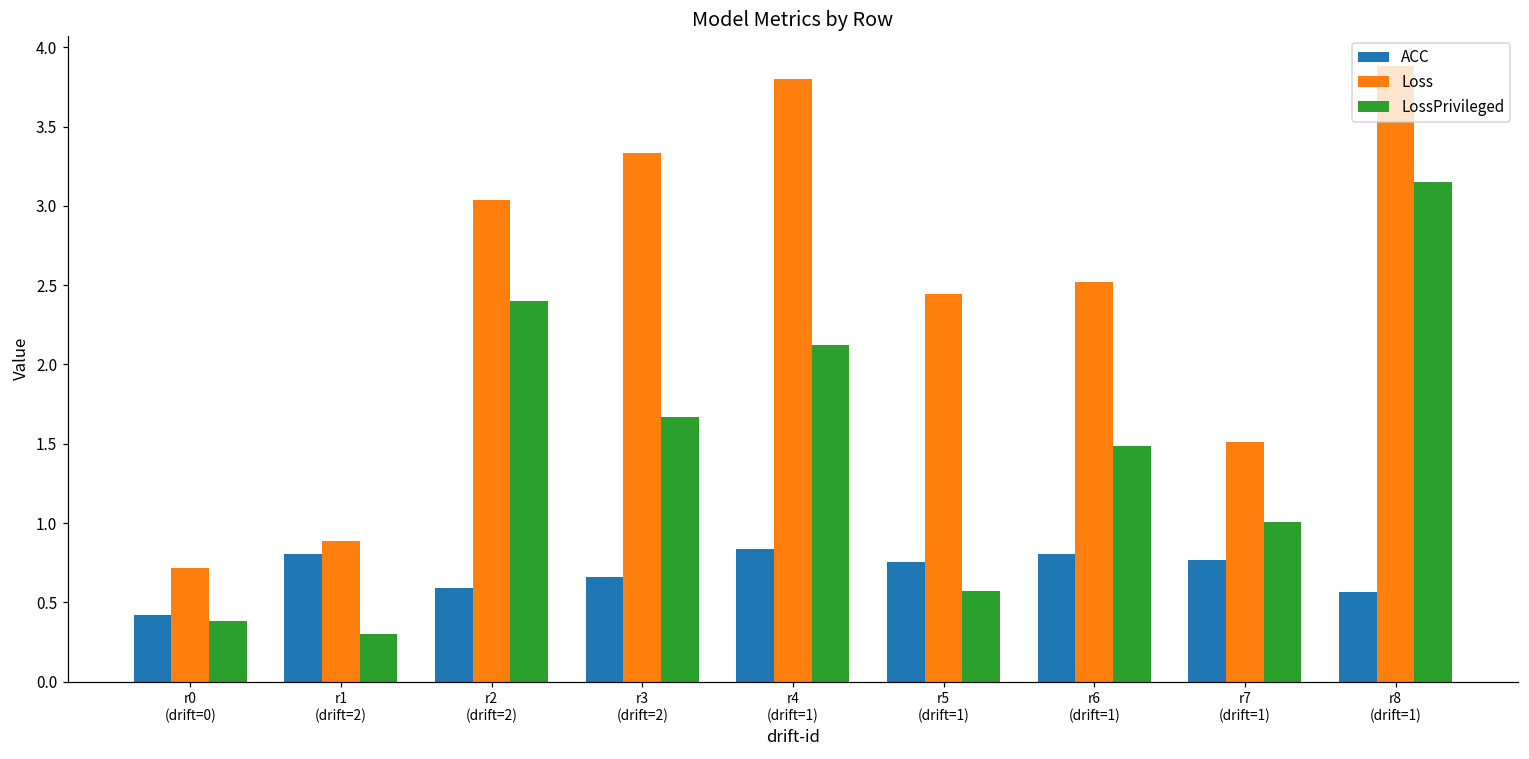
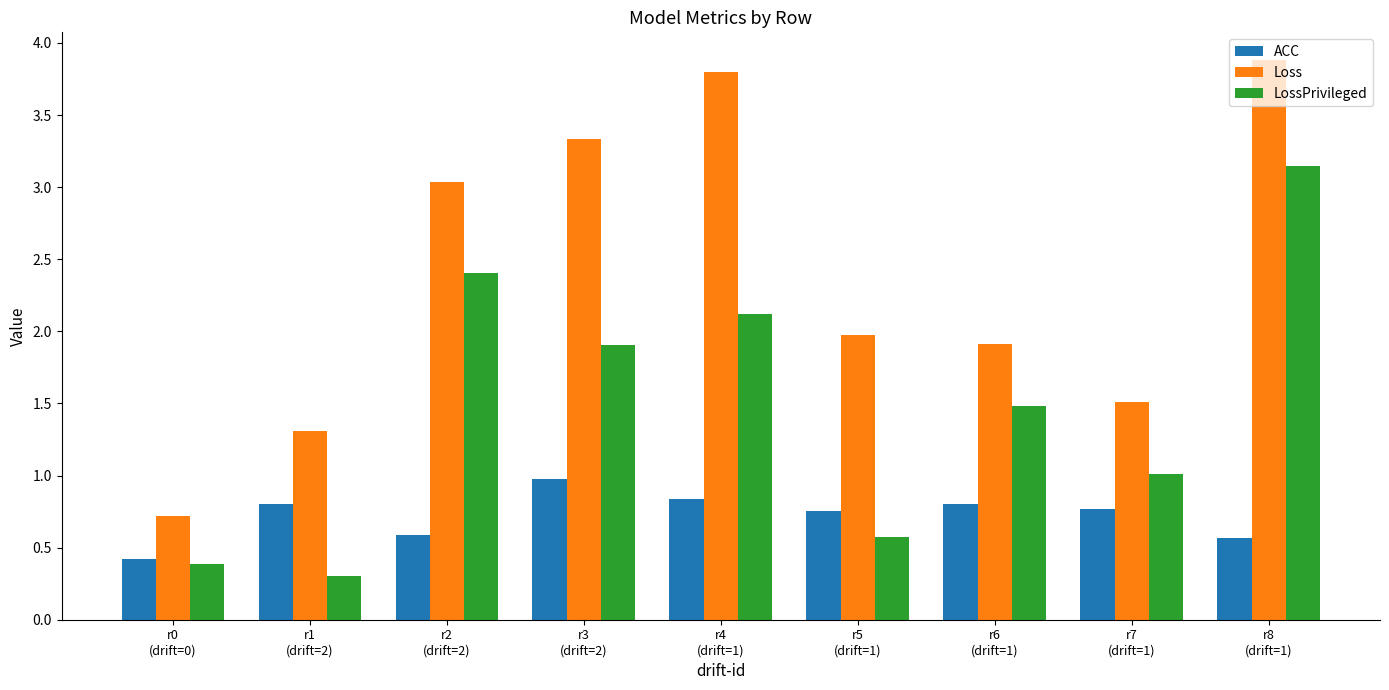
Loss, r1 (drift=2): 0.89 -> 1.31
ACC, r3 (drift=2): 0.66 -> 0.98
LossPrivileged, r3 (drift=2): 1.67 -> 1.90
Loss, r5 (drift=1): 2.44 -> 1.98
Loss, r6 (drift=1): 2.52 -> 1.91
